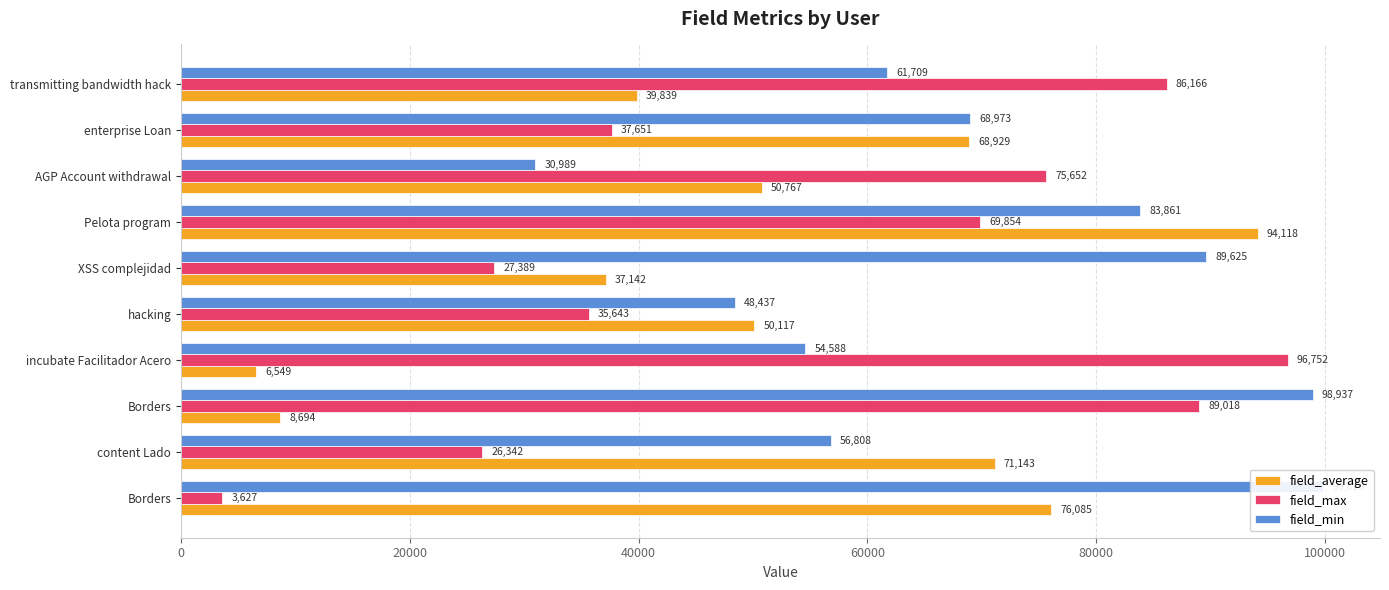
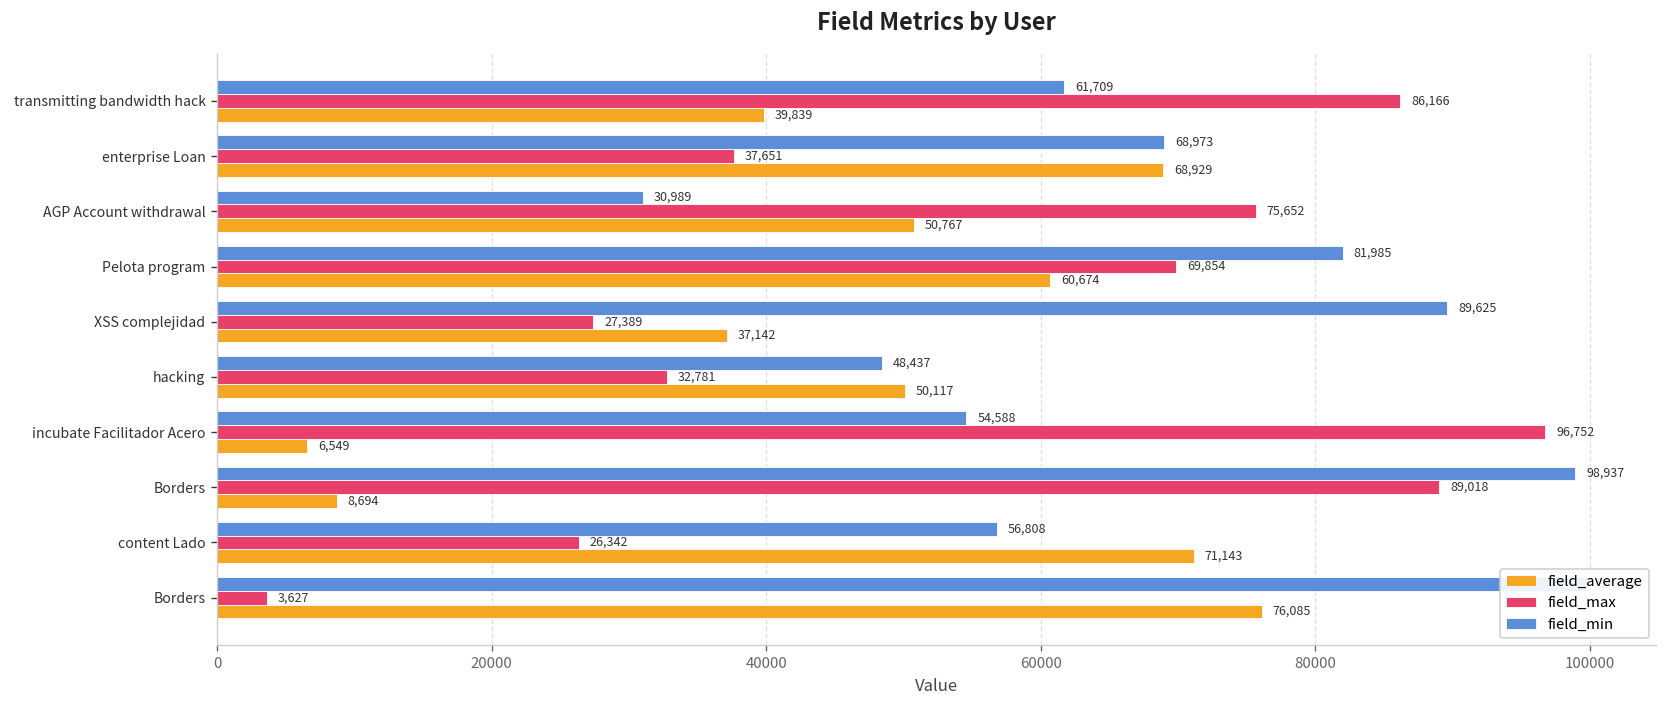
field_min, Pelota program: 83,861 -> 81,985
field_average, Pelota program: 94,118 -> 60,674
field_max, hacking: 35,643 -> 32,781
